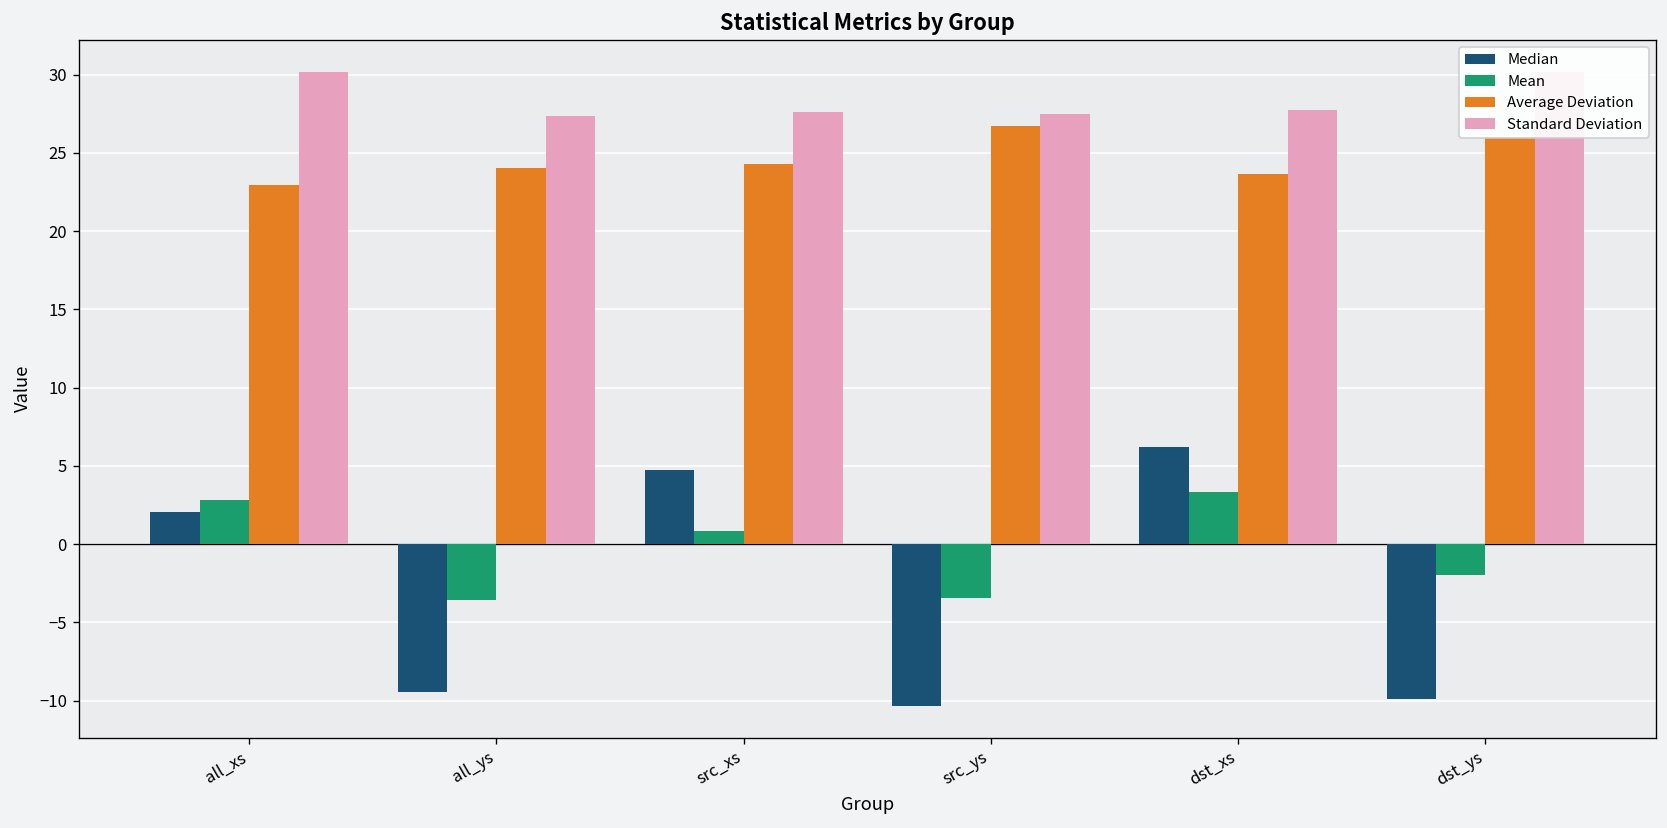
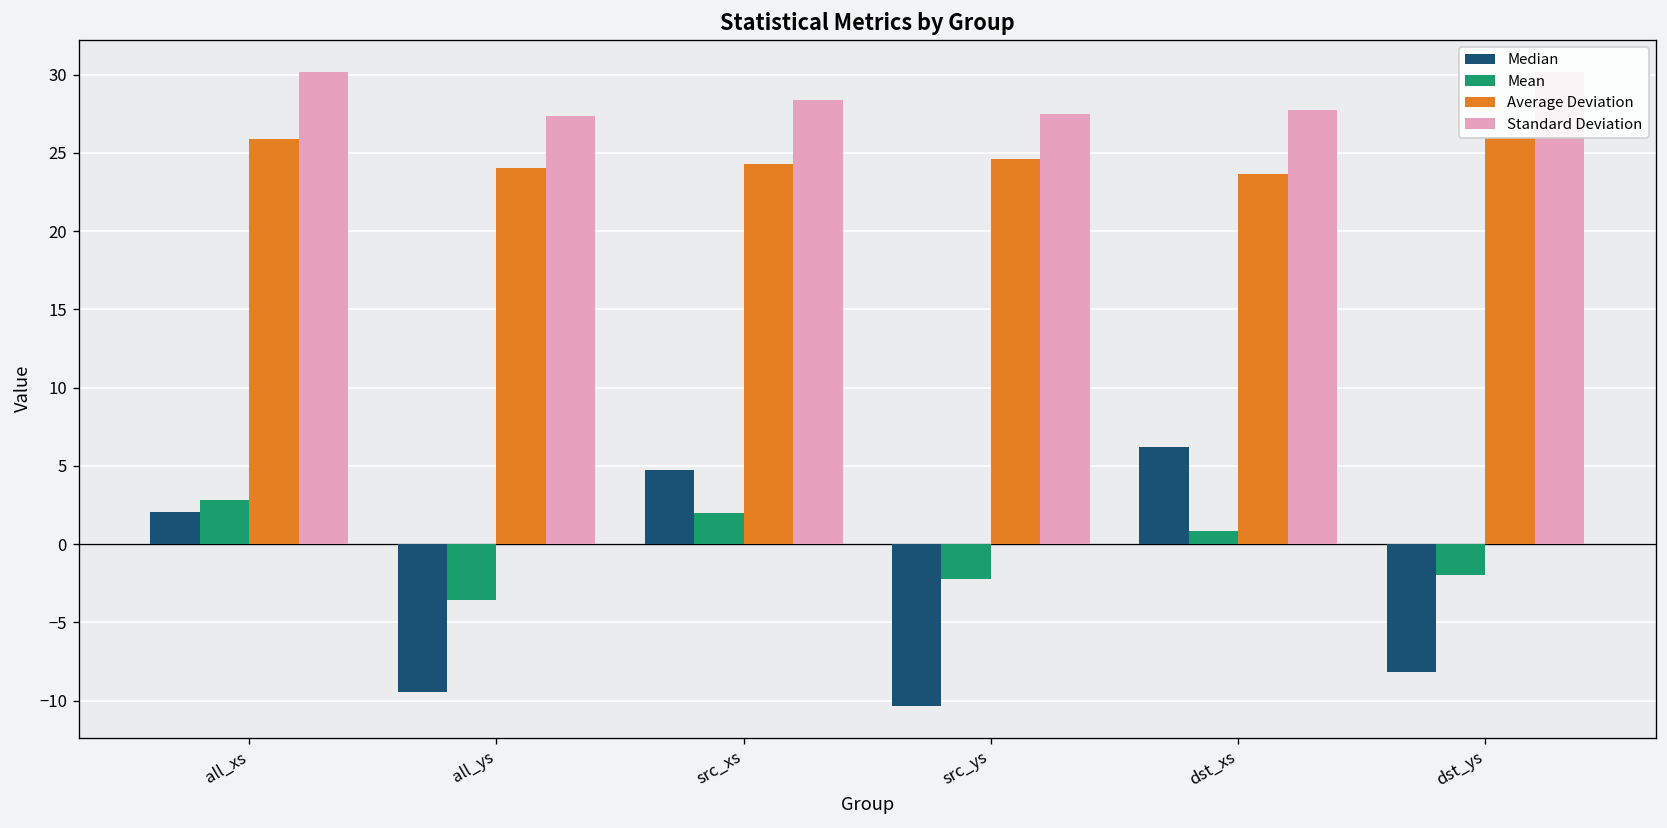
Average Deviation, all_xs: 22.9 -> 25.9
Mean, src_xs: 0.8 -> 2.0
Standard Deviation, src_xs: 27.6 -> 28.4
Mean, src_ys: -3.4 -> -2.2
Average Deviation, src_ys: 26.7 -> 24.6
Mean, dst_xs: 3.3 -> 0.8
Median, dst_ys: -9.9 -> -8.2
